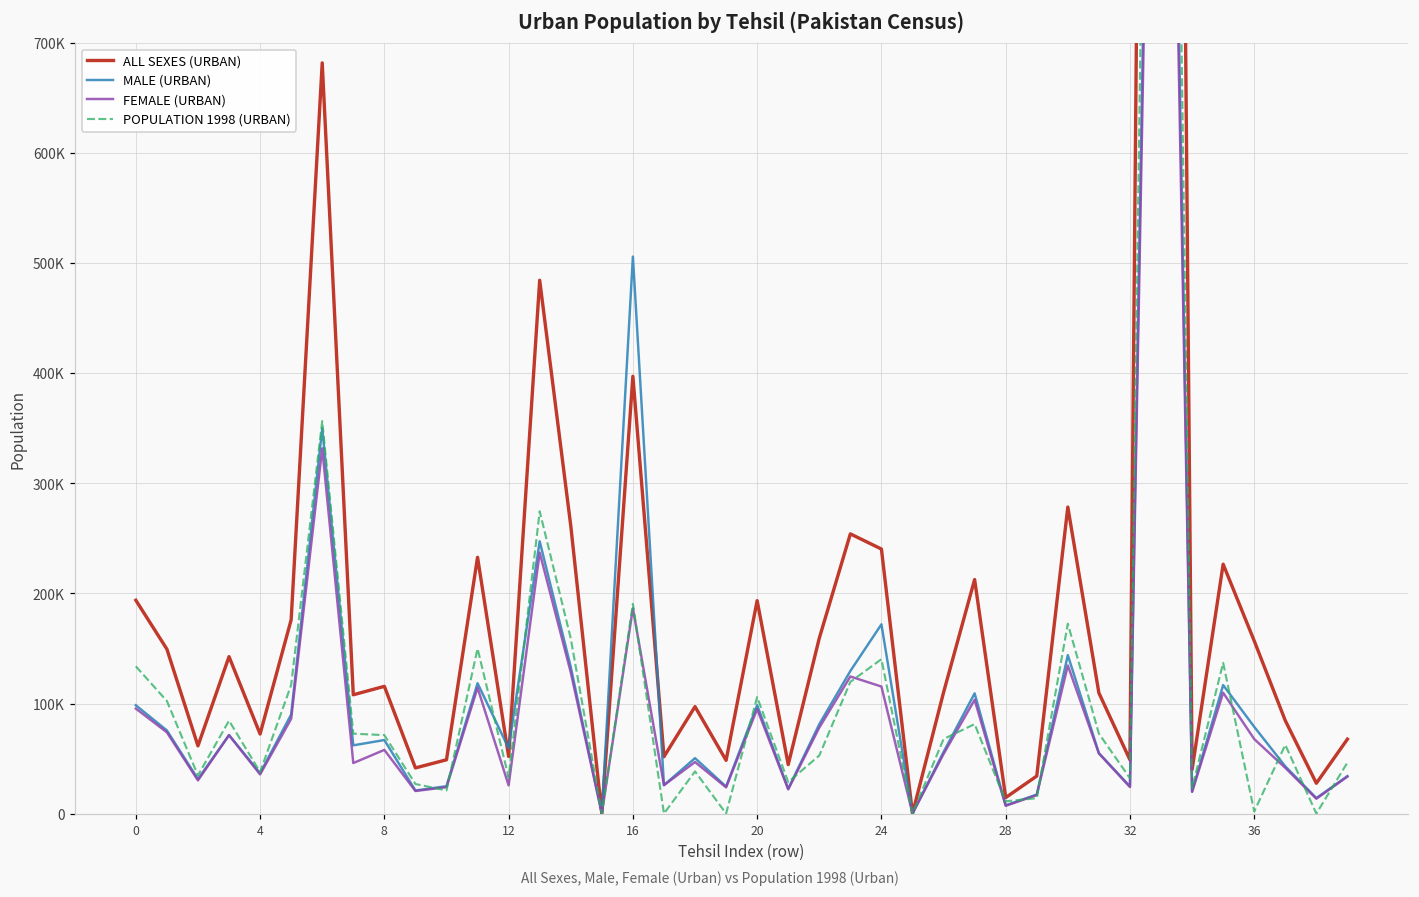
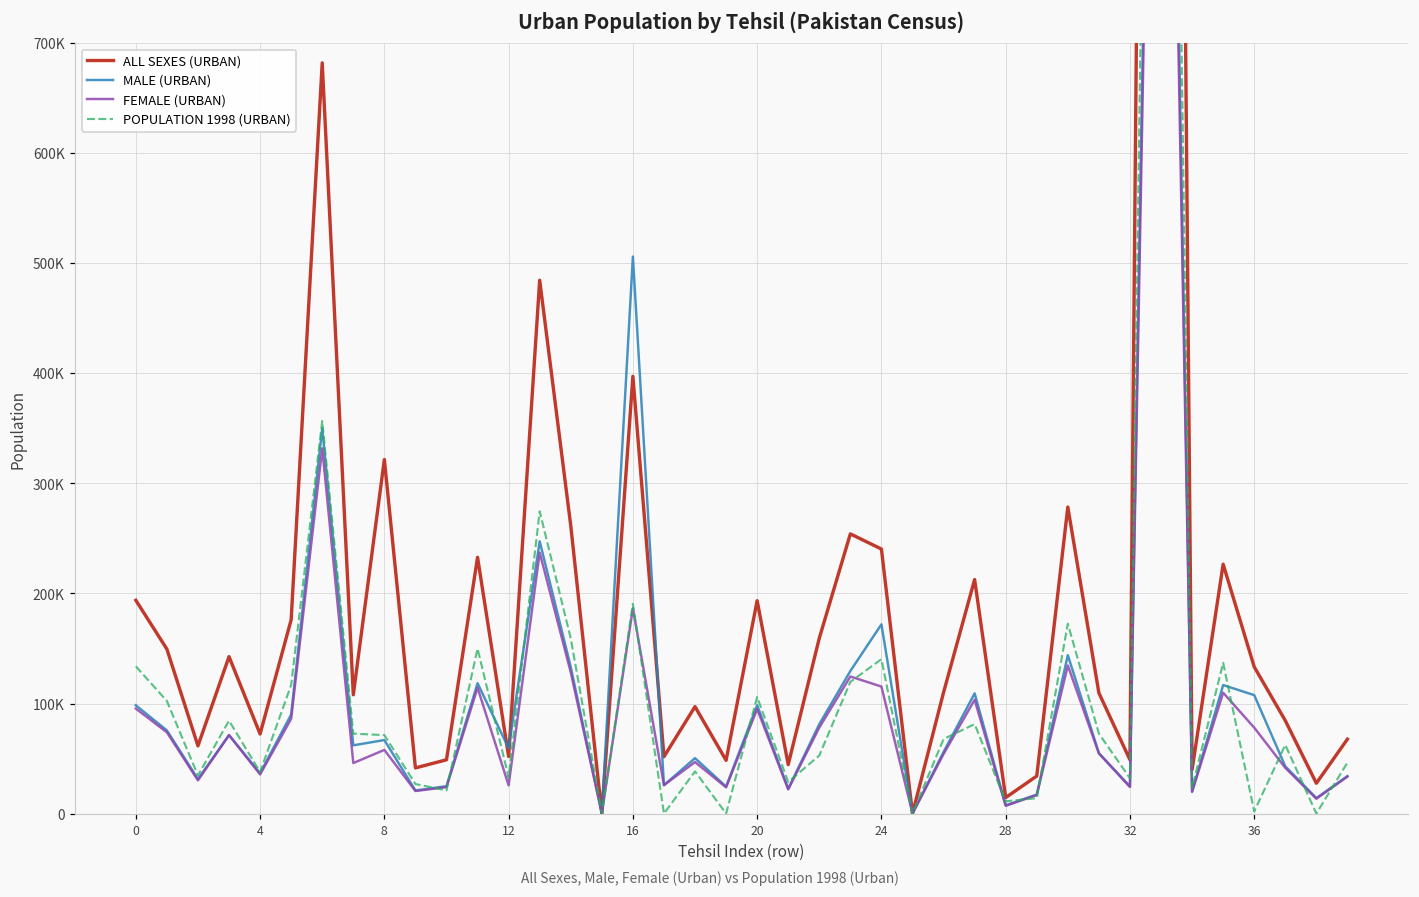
ALL SEXES (URBAN), 8: 116000 -> 322000
ALL SEXES (URBAN), 36: 157000 -> 133000
MALE (URBAN), 36: 79000 -> 108000
FEMALE (URBAN), 36: 68000 -> 78000
